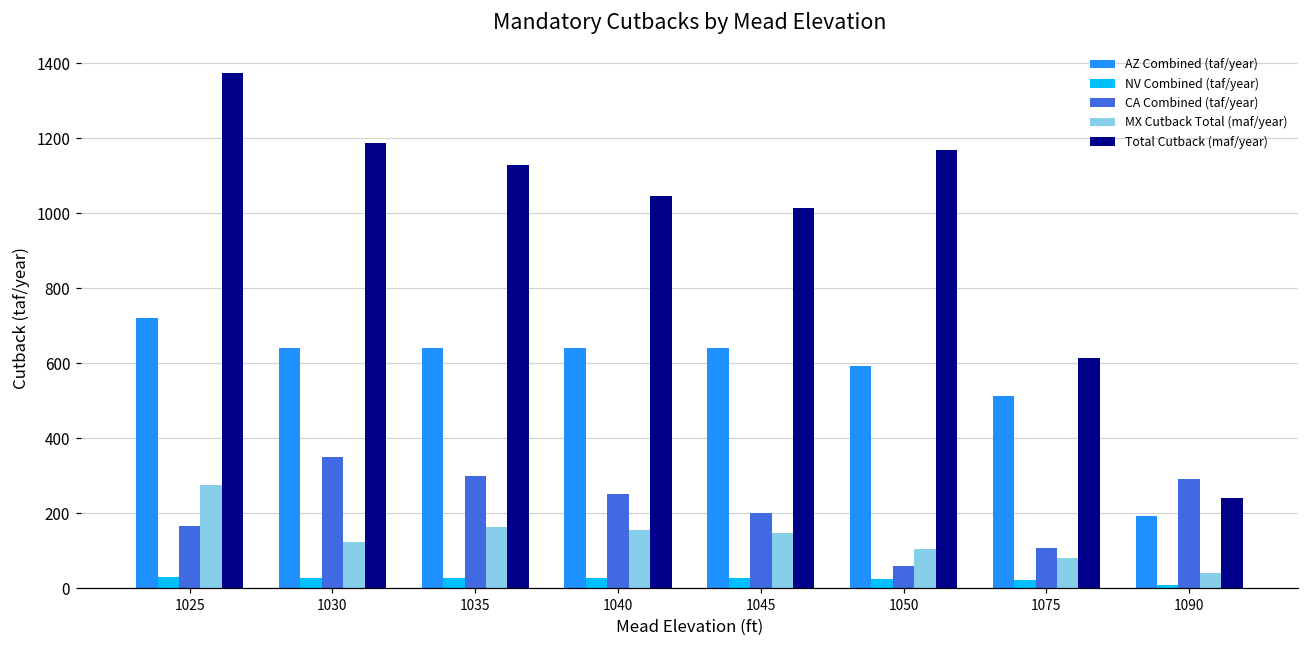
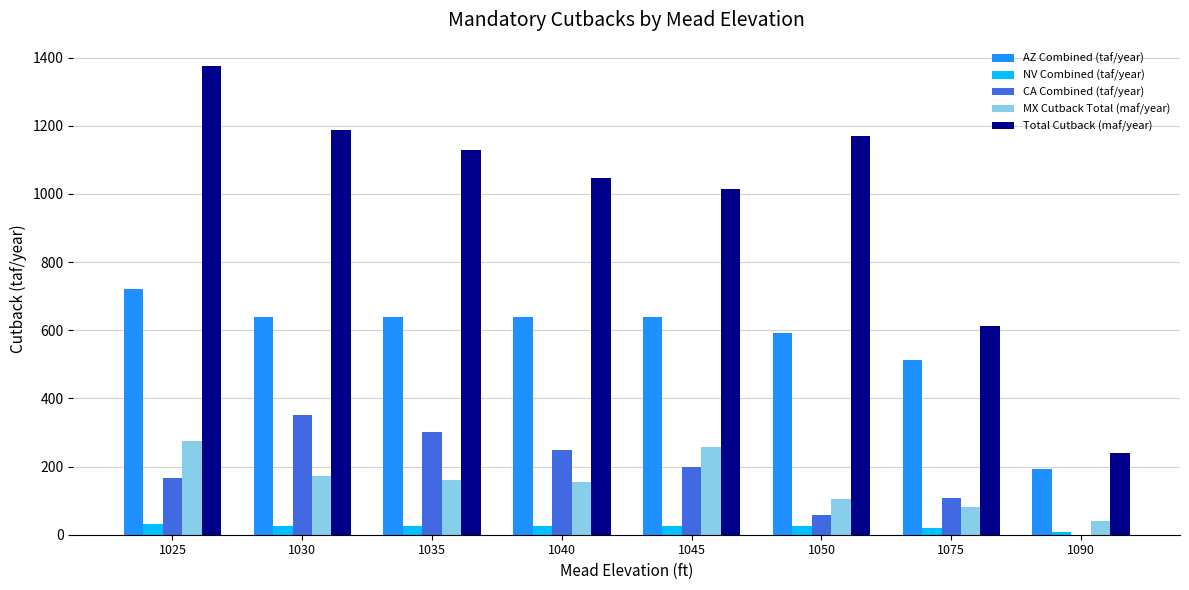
MX Cutback Total (maf/year), 1030: 120 -> 170
MX Cutback Total (maf/year), 1045: 150 -> 260
CA Combined (taf/year), 1090: 290 -> 0
